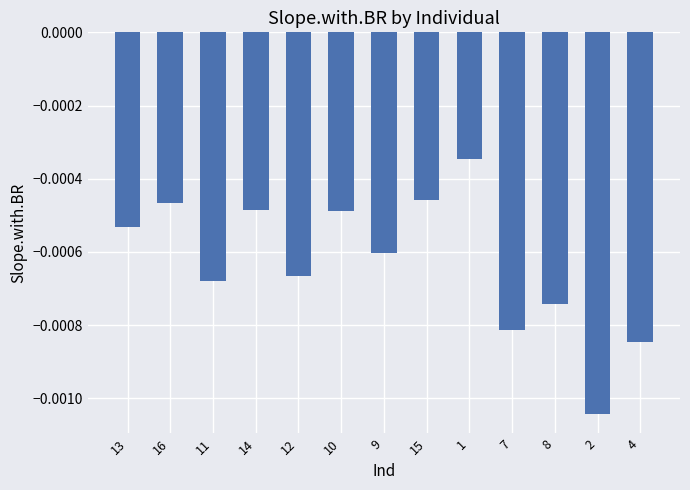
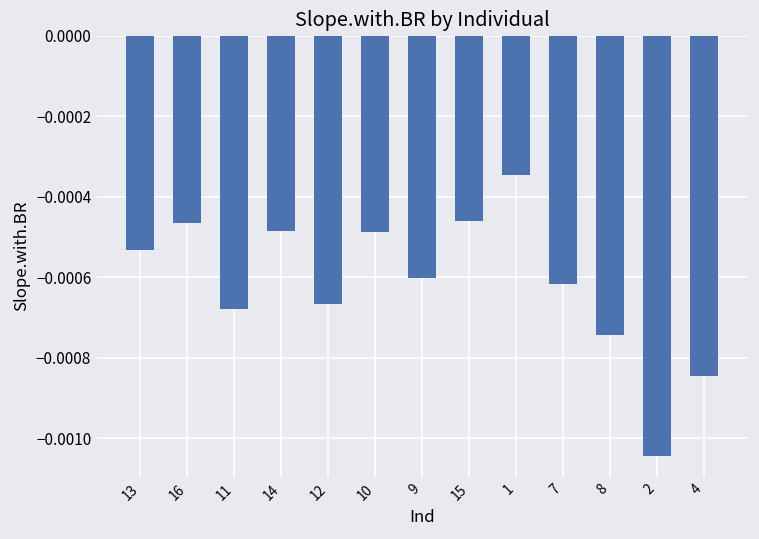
7: -0.00081 -> -0.00062
